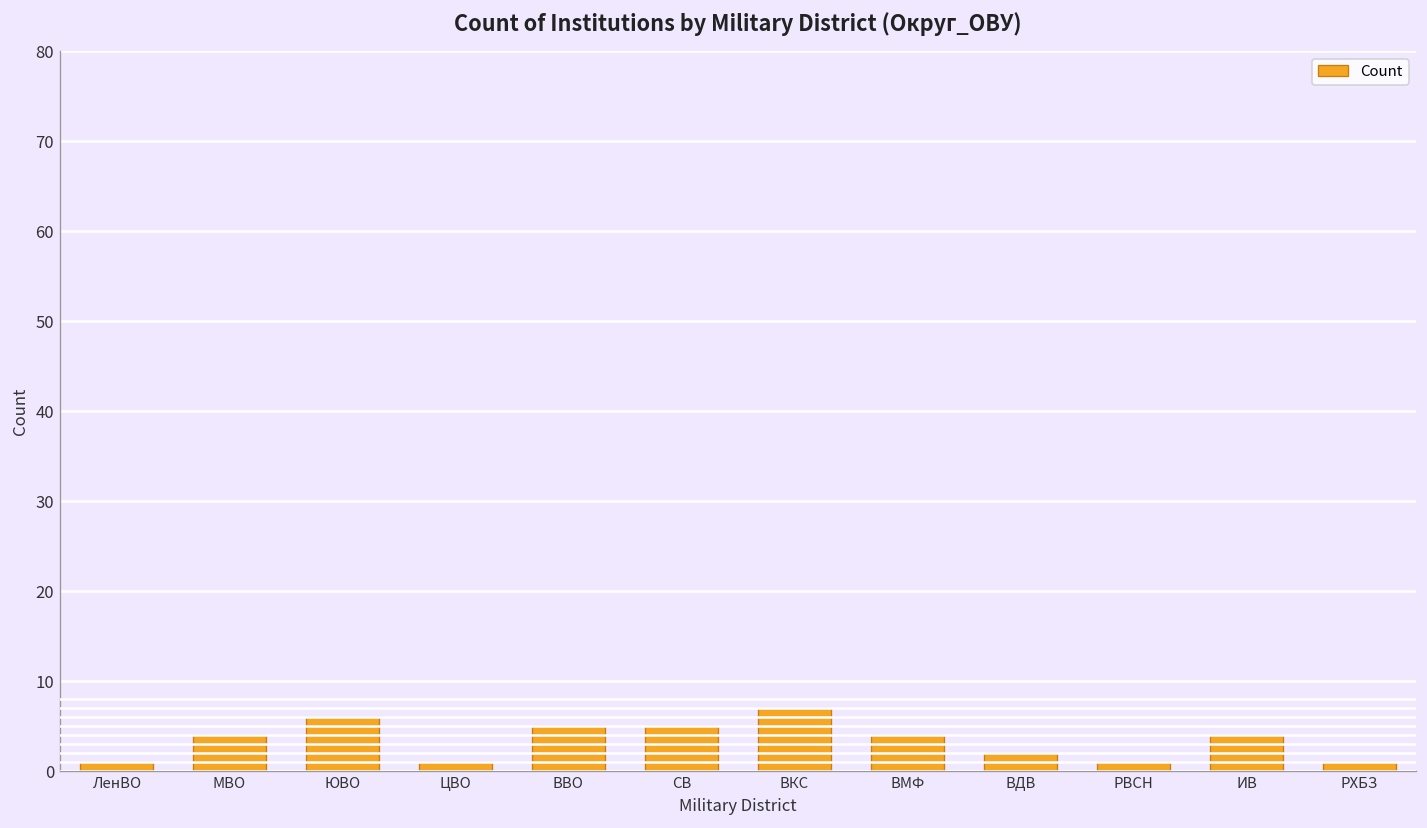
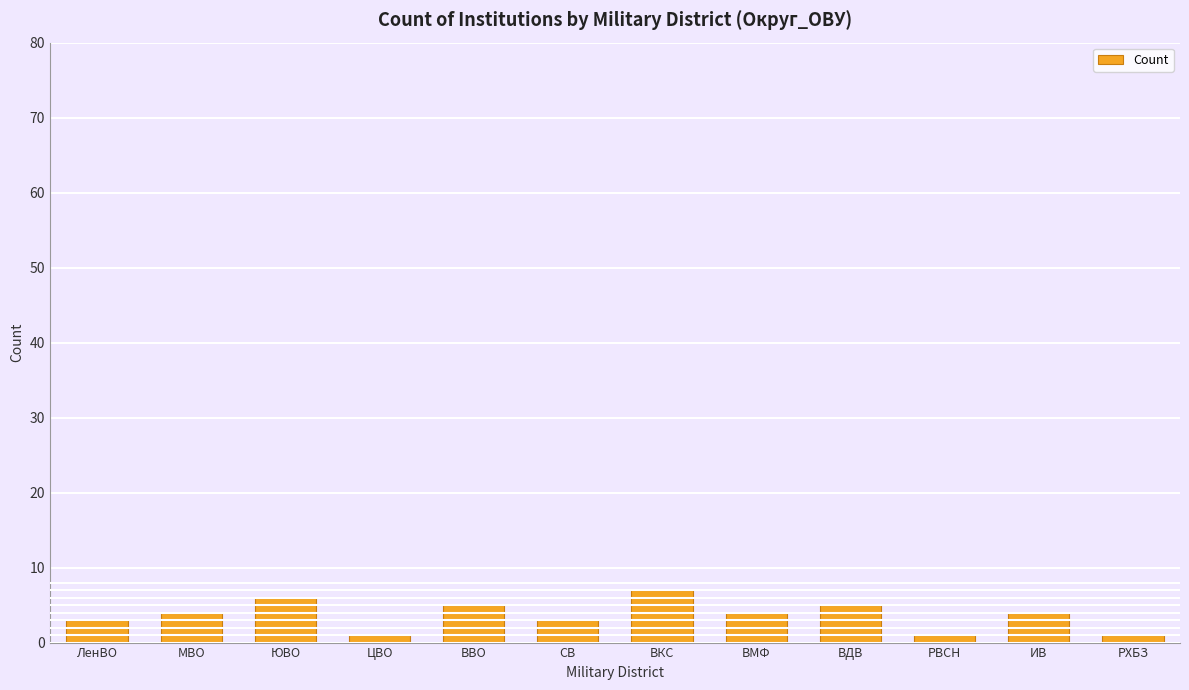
ЛенВО: 1 -> 3
СВ: 5 -> 3
ВДВ: 2 -> 5
